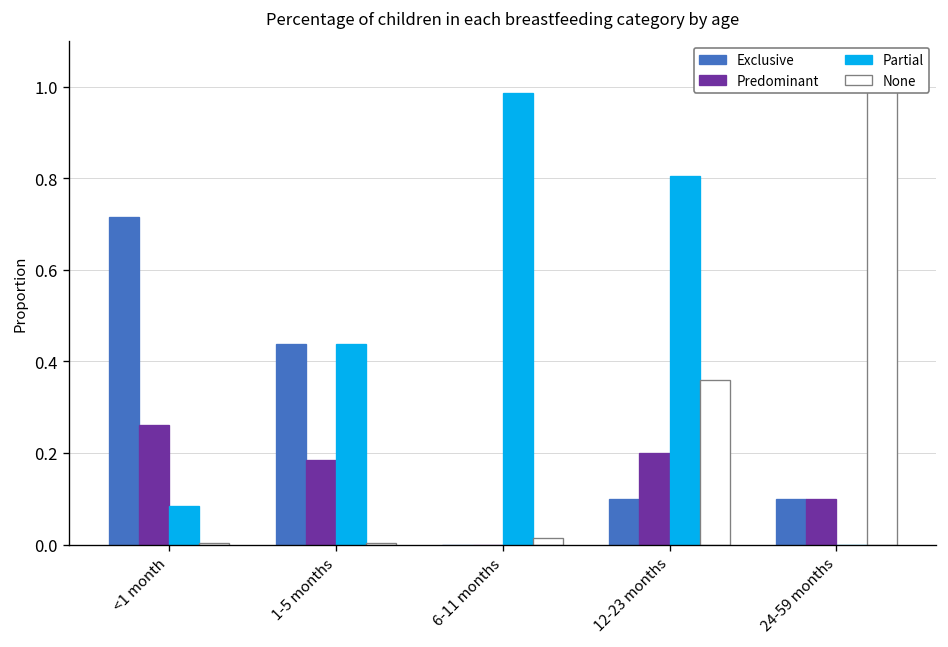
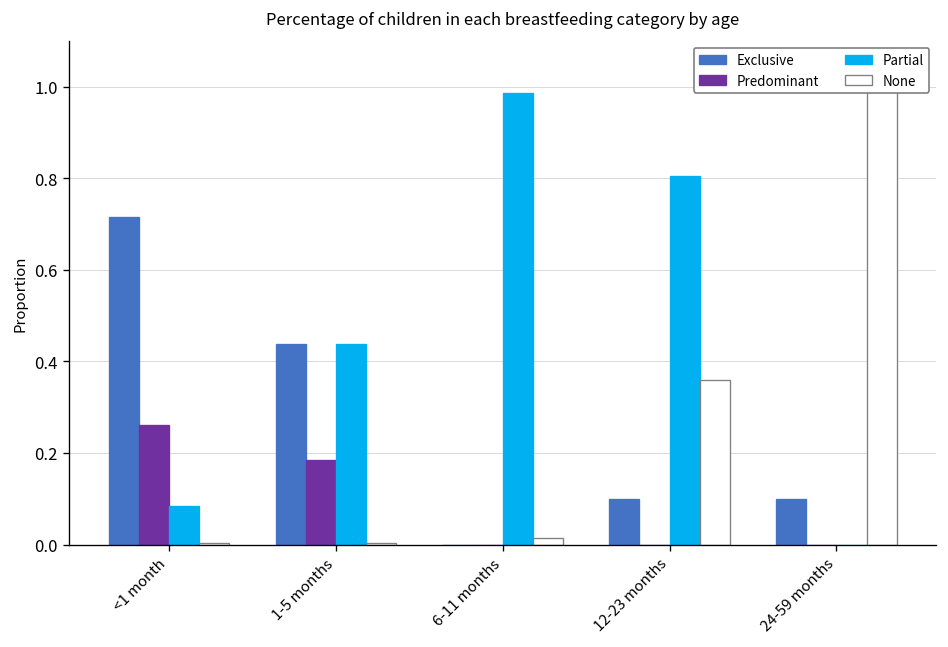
Predominant, 12-23 months: 0.2 -> 0.0
Predominant, 24-59 months: 0.1 -> 0.0
